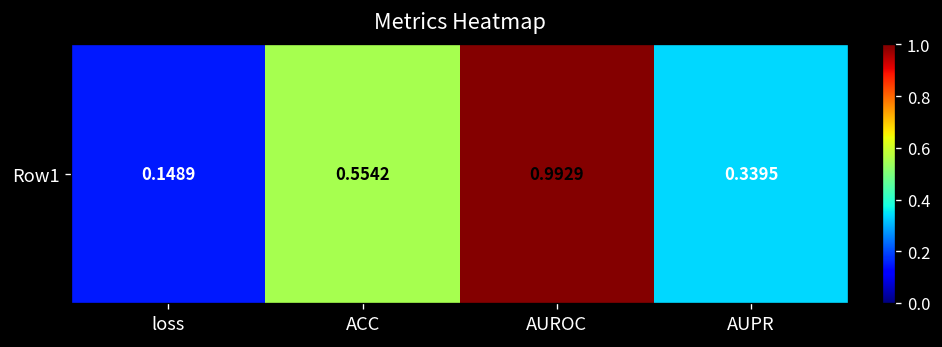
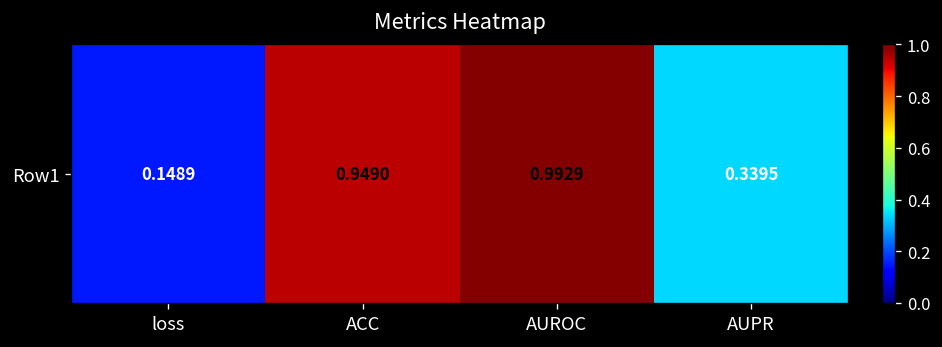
Row1, ACC: 0.5542 -> 0.9490
